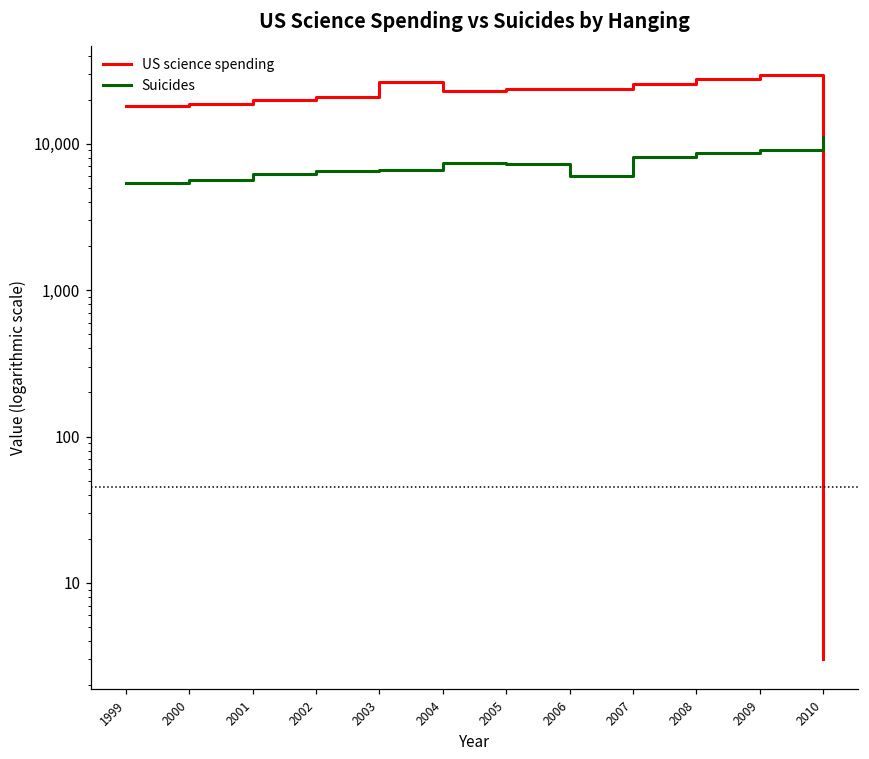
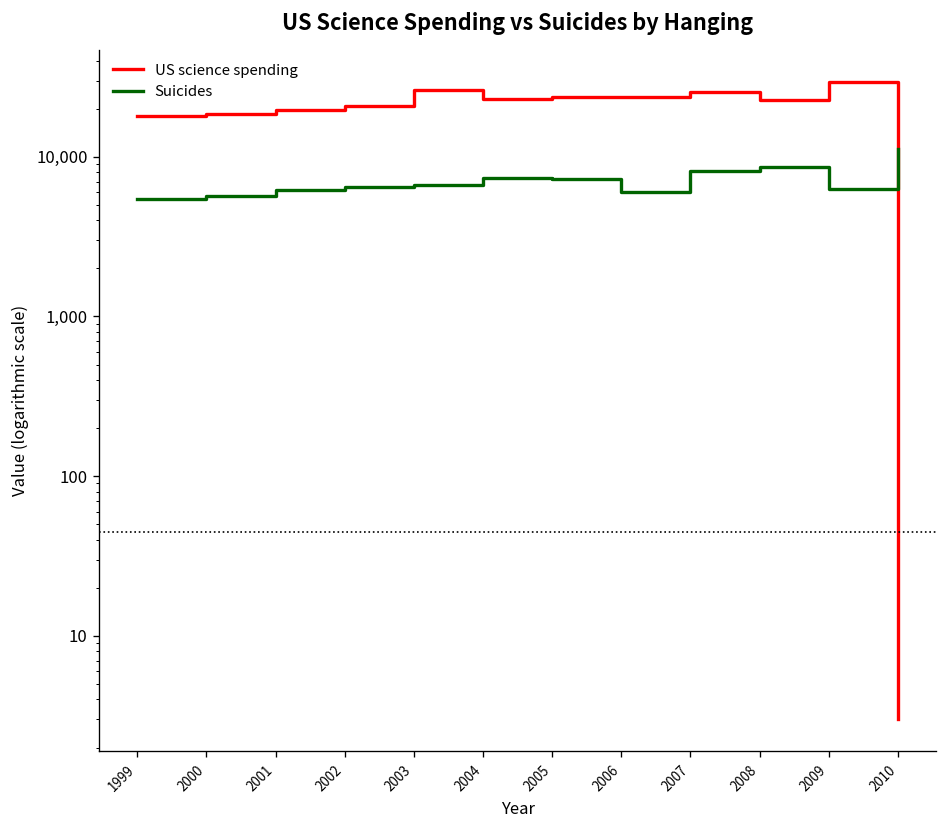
US science spending, 2008: 28,000 -> 23,000
Suicides, 2009: 9,000 -> 6,000
